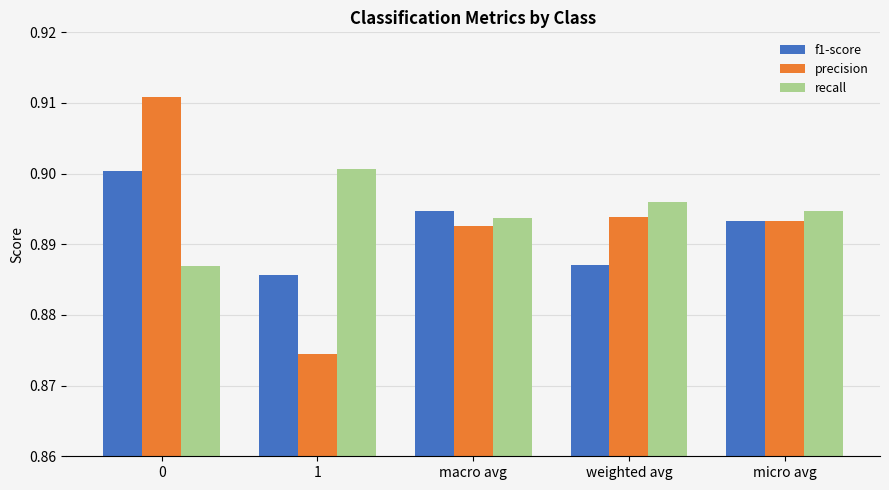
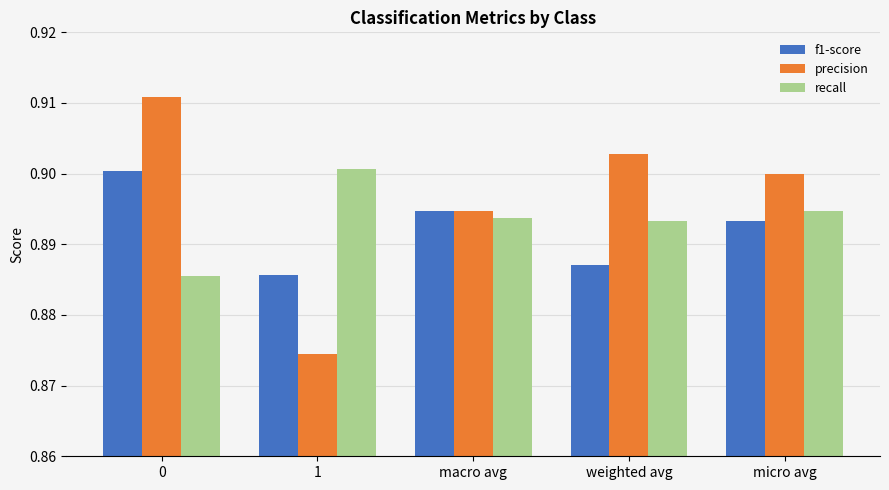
recall, 0: 0.887 -> 0.886
precision, macro avg: 0.893 -> 0.895
precision, weighted avg: 0.894 -> 0.903
recall, weighted avg: 0.896 -> 0.893
precision, micro avg: 0.893 -> 0.900
